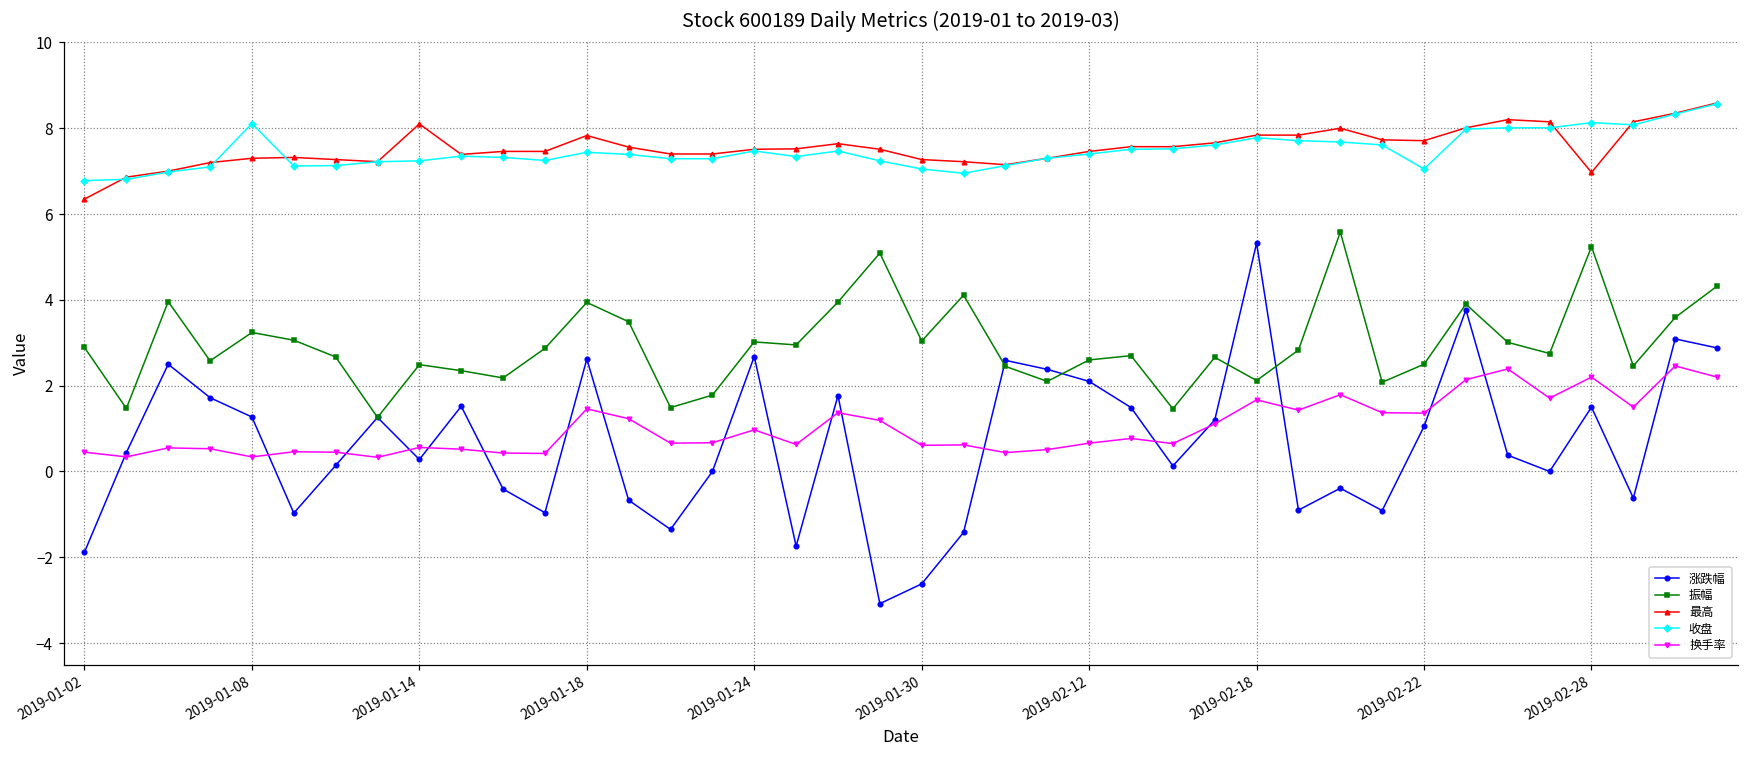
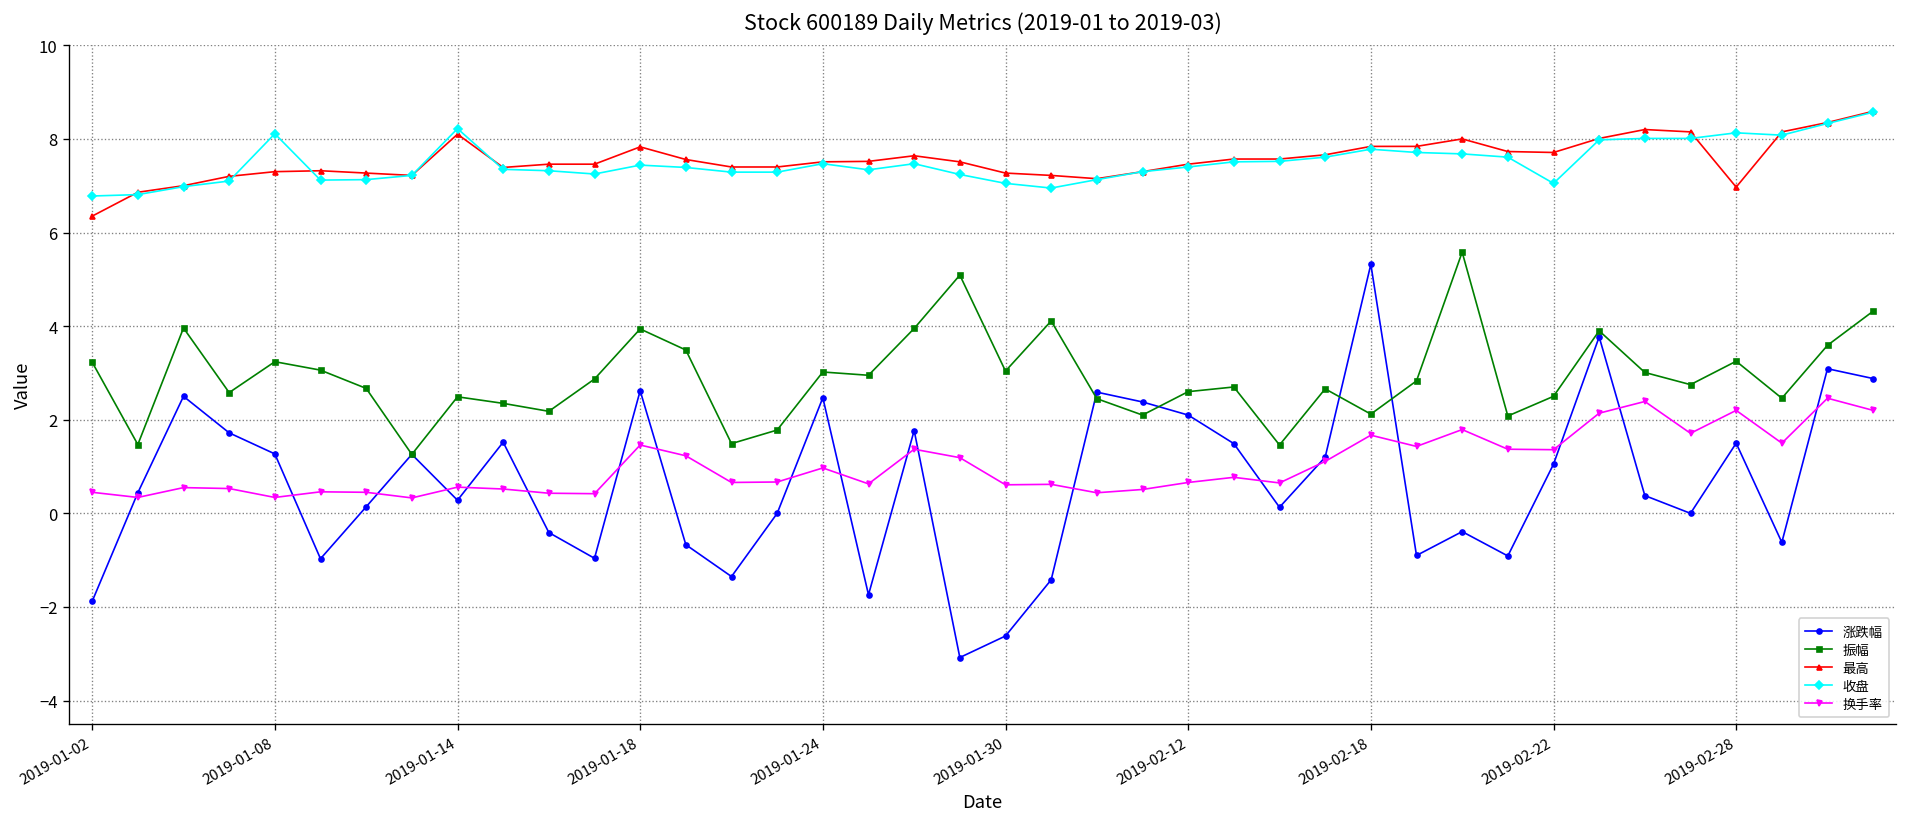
振幅, 2019-01-02: 2.9 -> 3.2
收盘, 2019-01-14: 7.2 -> 8.2
涨跌幅, 2019-01-24: 2.7 -> 2.5
振幅, 2019-02-28: 5.2 -> 3.3
